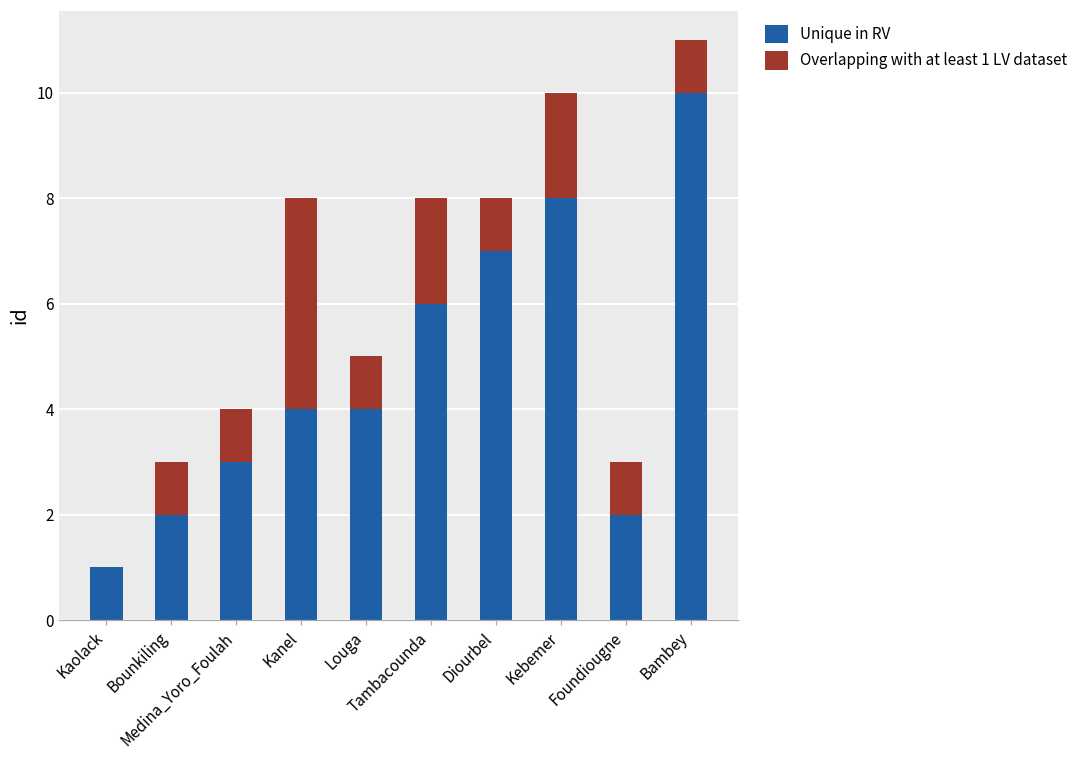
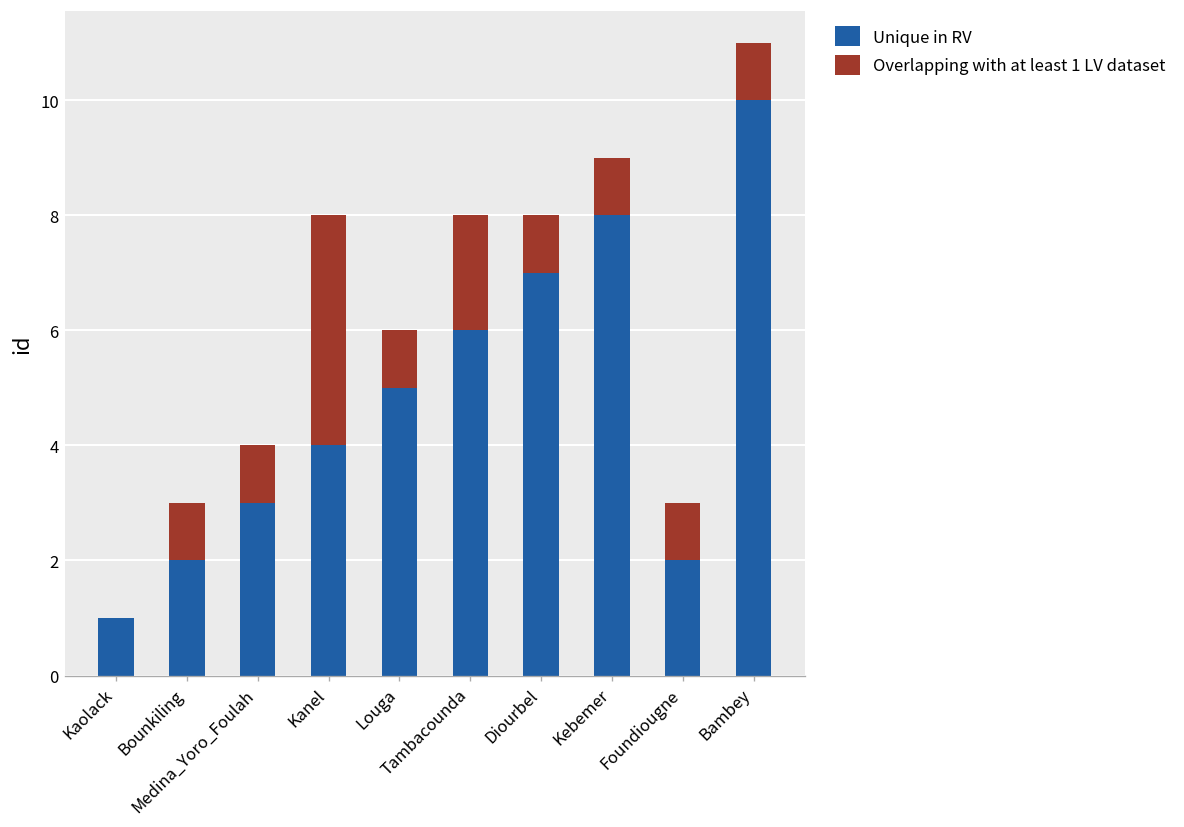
Unique in RV, Louga: 4 -> 5
Overlapping with at least 1 LV dataset, Kebemer: 2 -> 1
